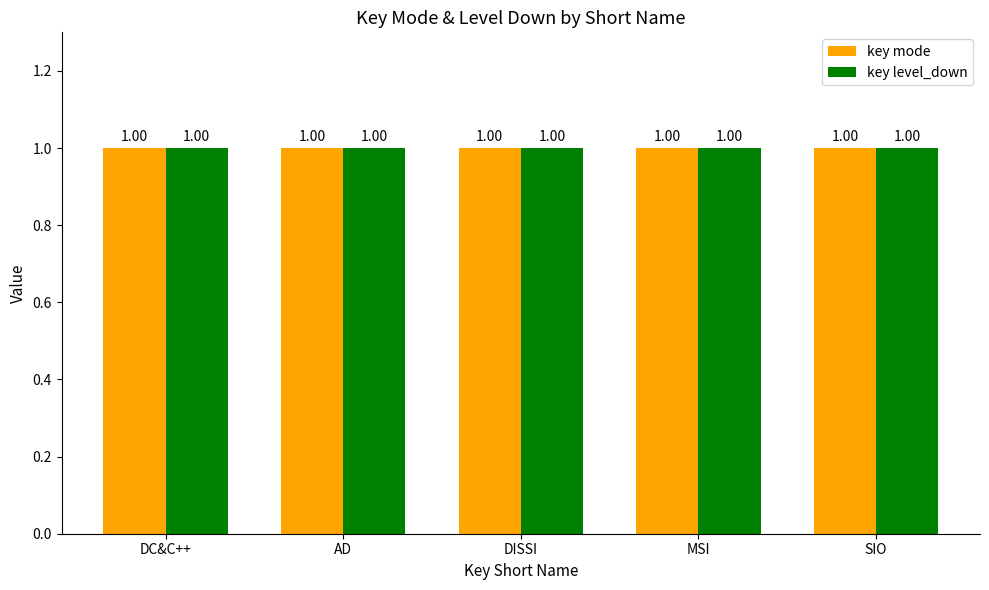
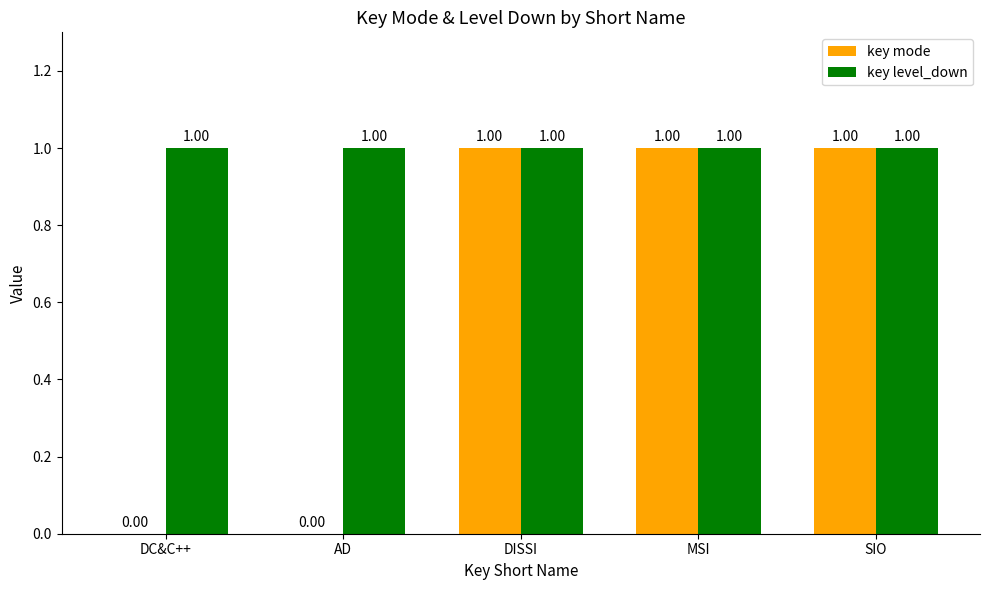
key mode, DC&C++: 1.00 -> 0.00
key mode, AD: 1.00 -> 0.00
